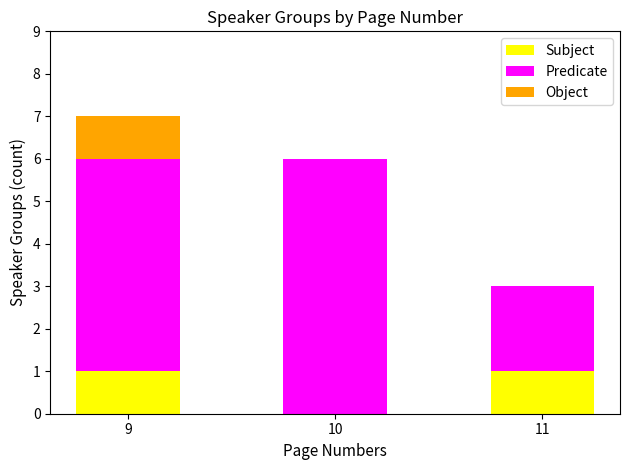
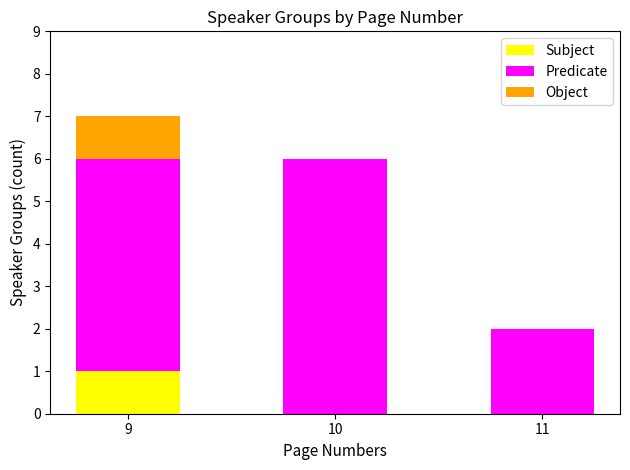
Subject, 11: 1 -> 0
